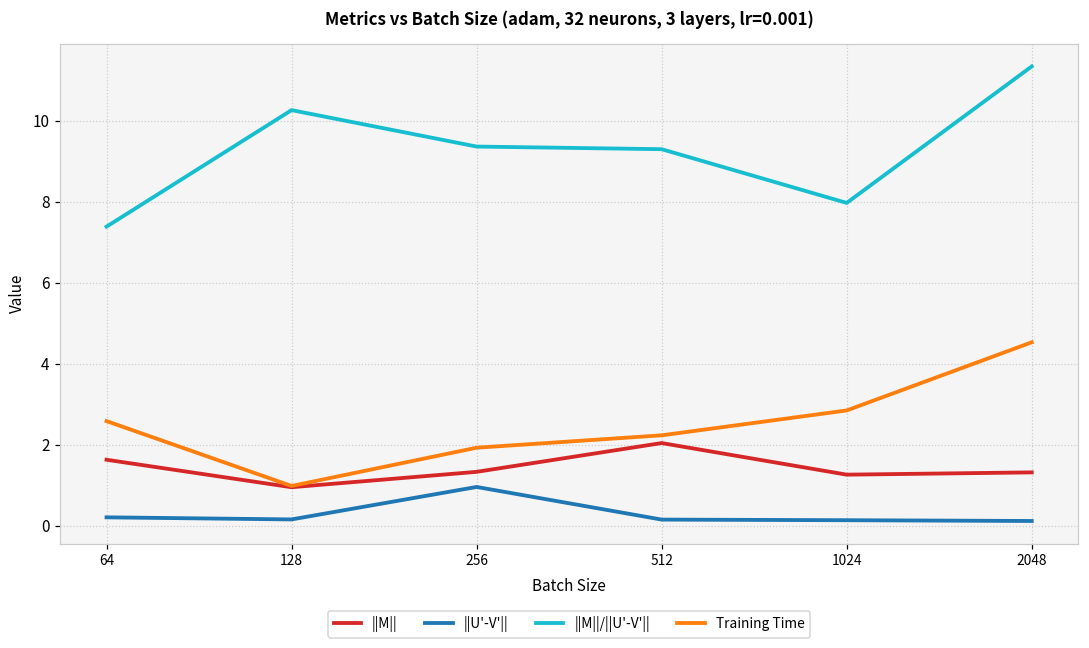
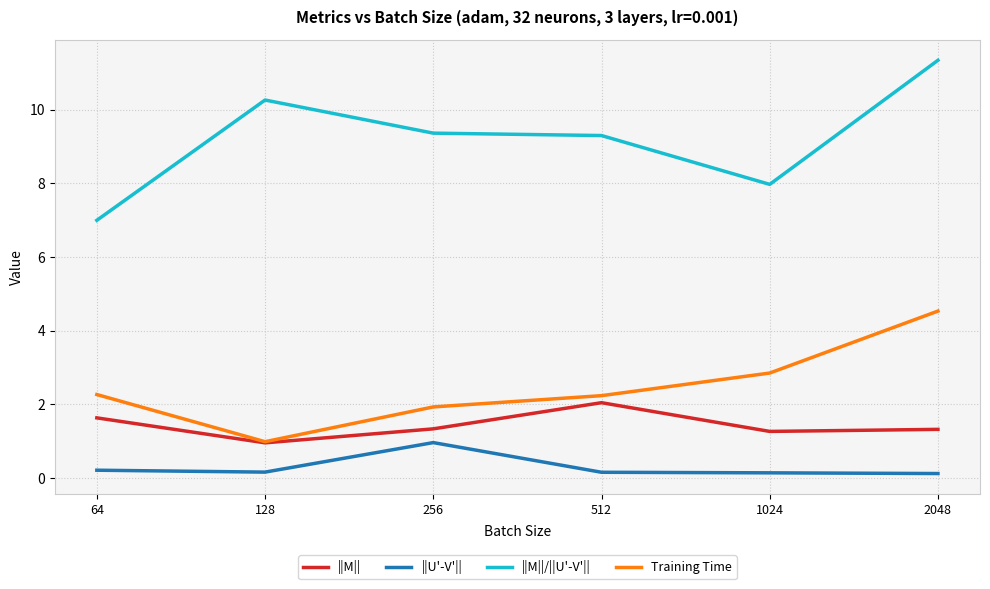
||M||/||U'-V'||, 64: 7.4 -> 7.0
Training Time, 64: 2.6 -> 2.3
